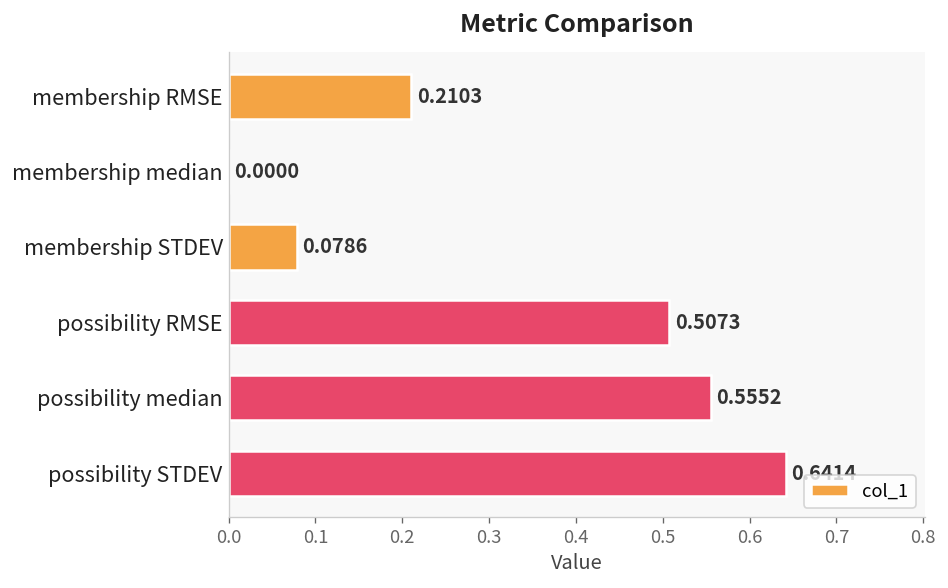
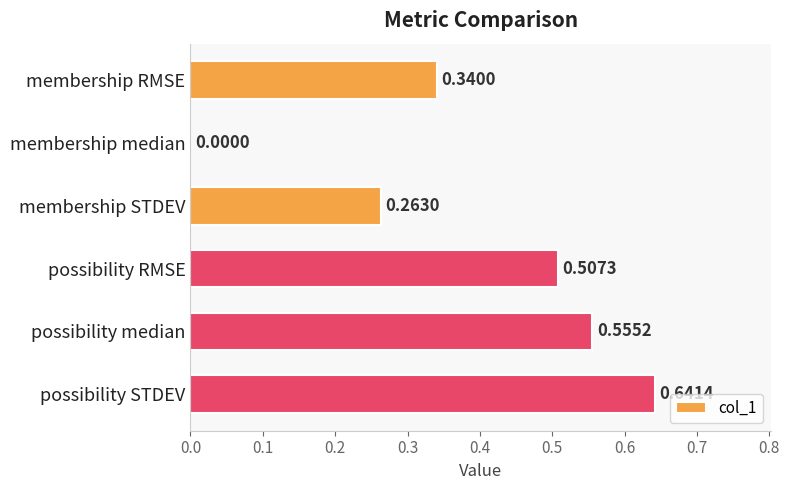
membership RMSE: 0.2103 -> 0.3400
membership STDEV: 0.0786 -> 0.2630
